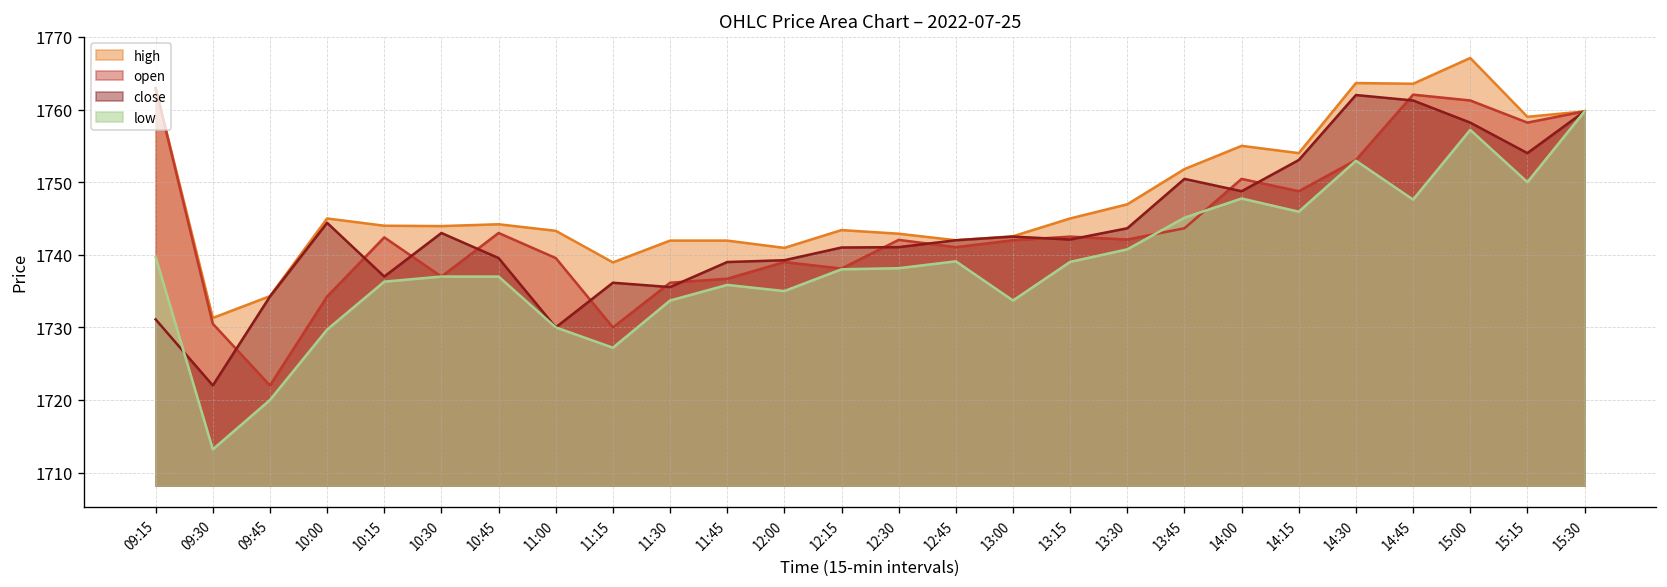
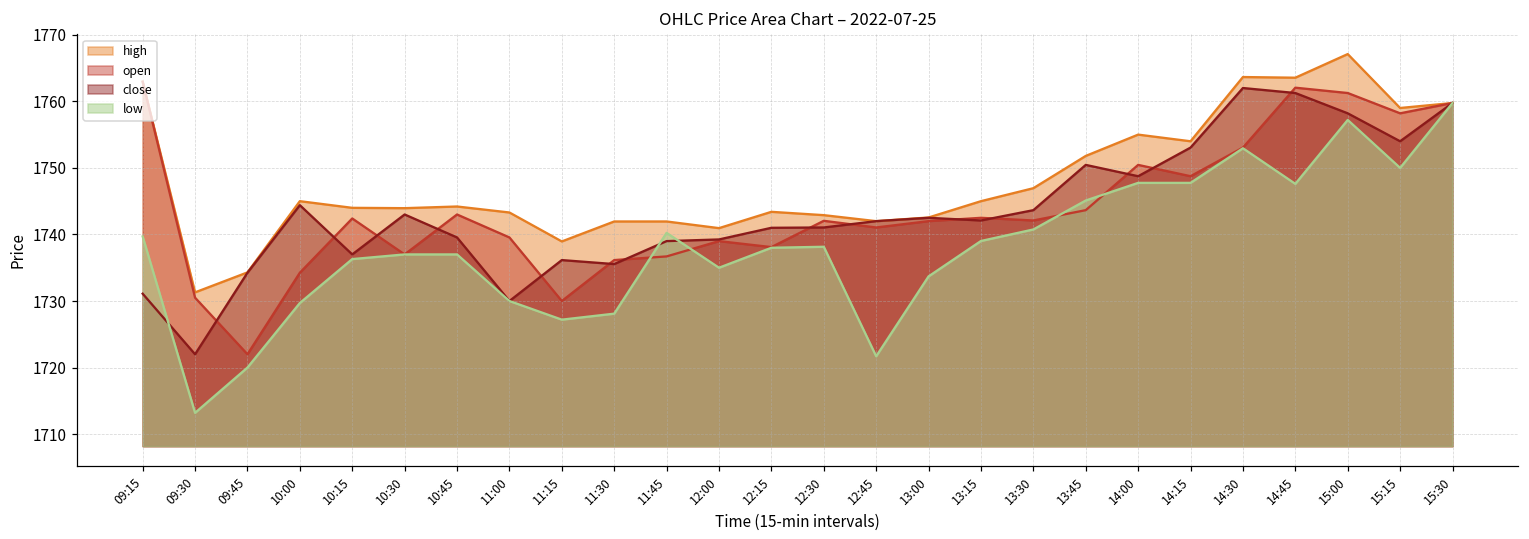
low, 11:30: 1734 -> 1728
low, 11:45: 1736 -> 1740
low, 12:45: 1739 -> 1722
low, 14:15: 1746 -> 1748
